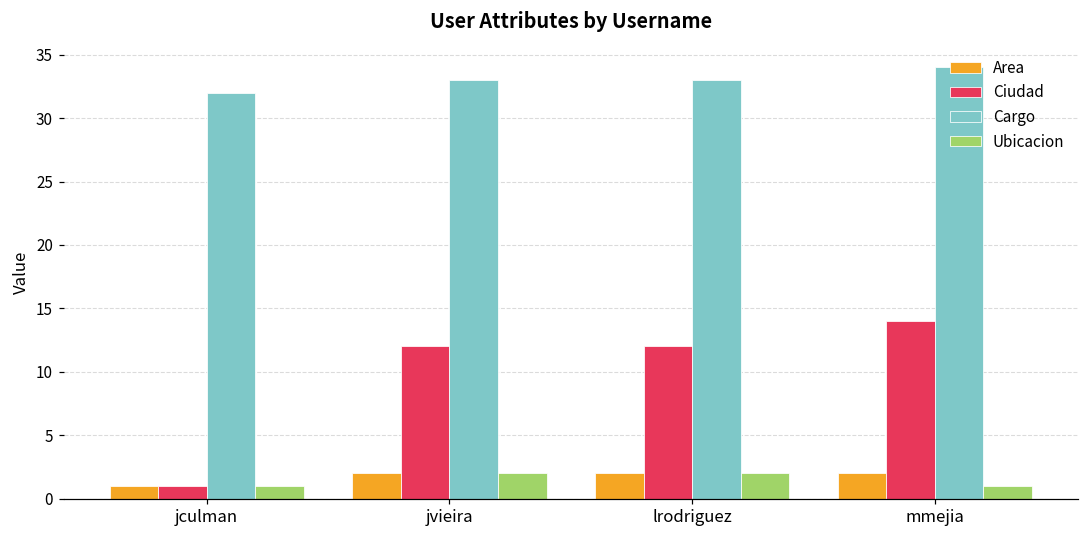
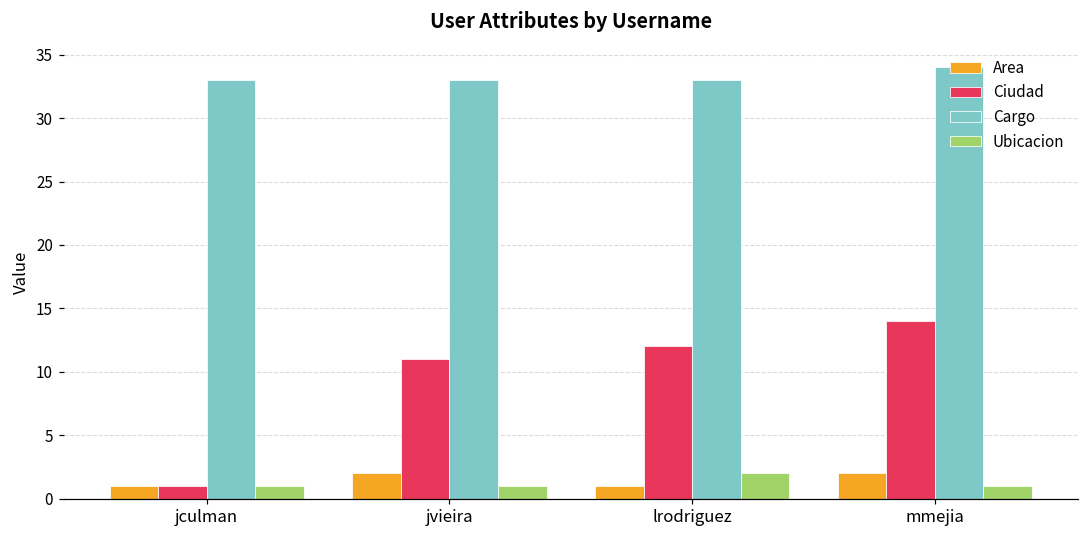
Cargo, jculman: 32 -> 33
Ciudad, jvieira: 12 -> 11
Ubicacion, jvieira: 2 -> 1
Area, lrodriguez: 2 -> 1
